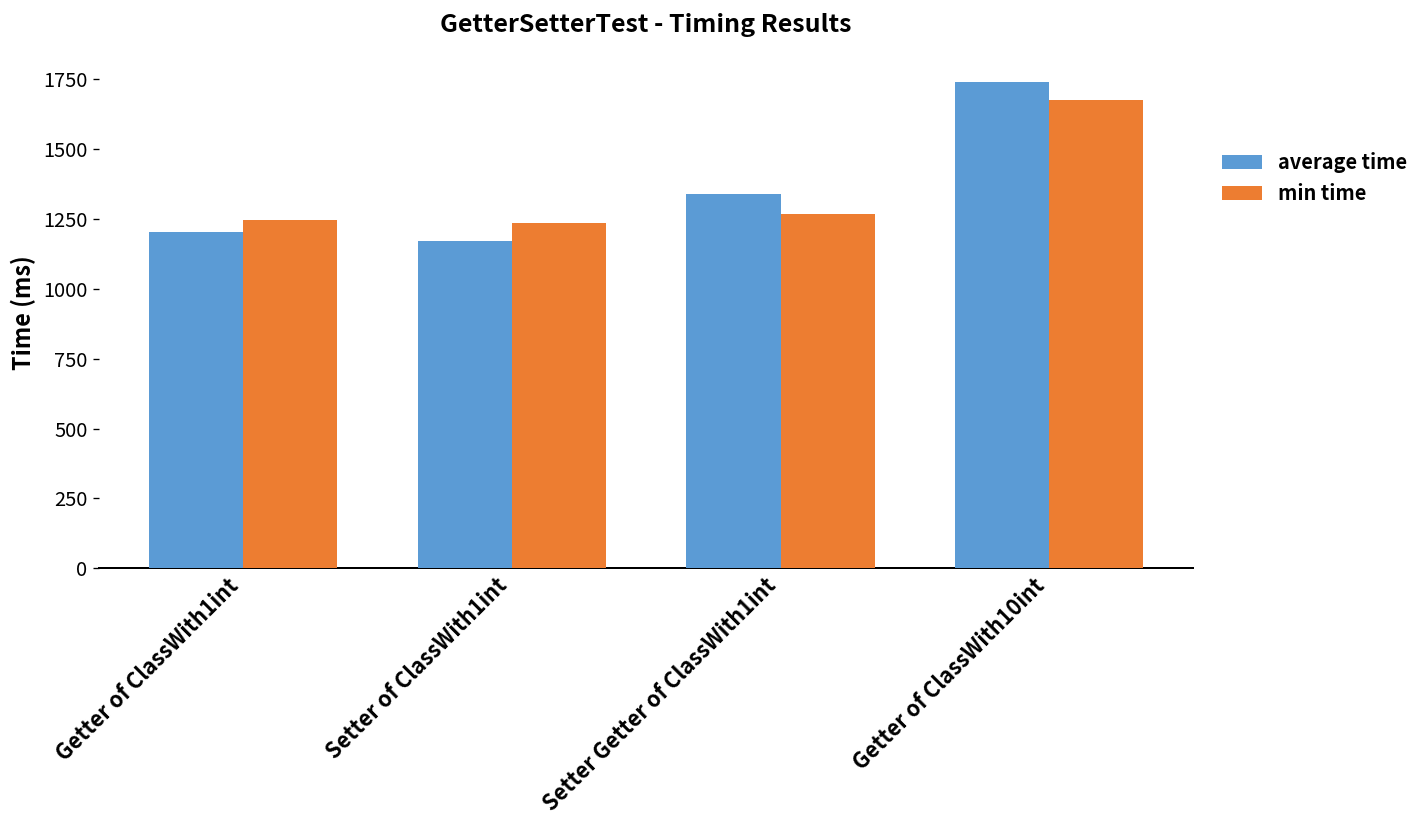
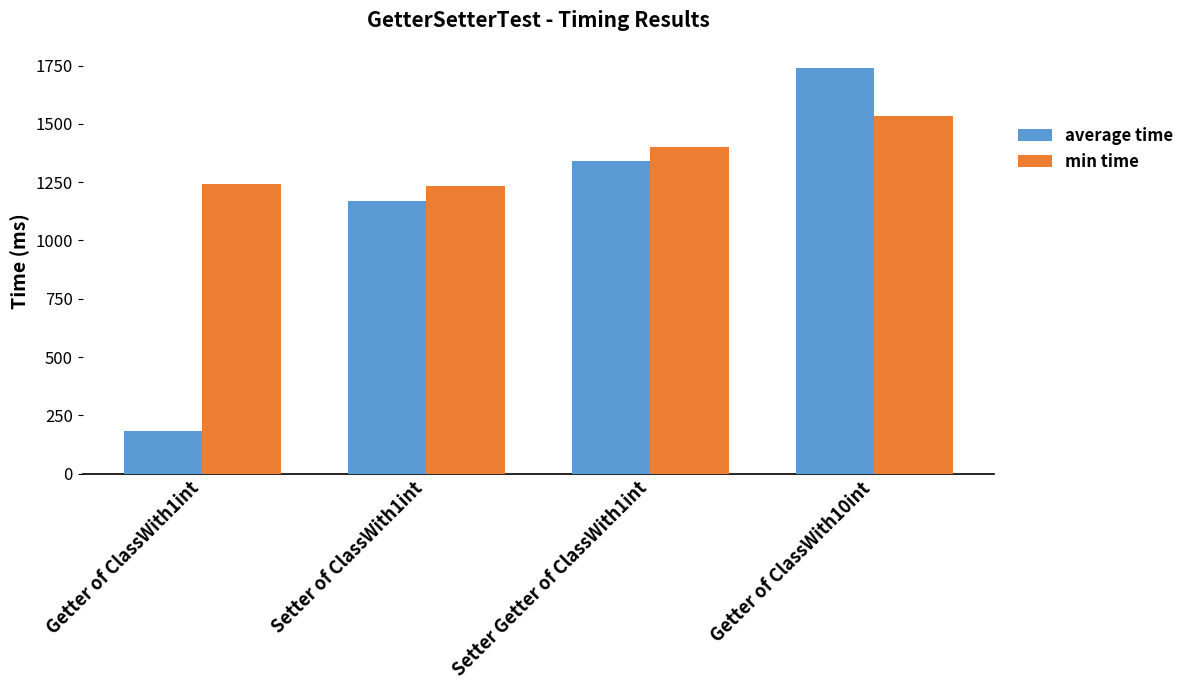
average time, Getter of ClassWith1int: 1200 -> 180
min time, Setter Getter of ClassWith1int: 1270 -> 1400
min time, Getter of ClassWith10int: 1670 -> 1530
